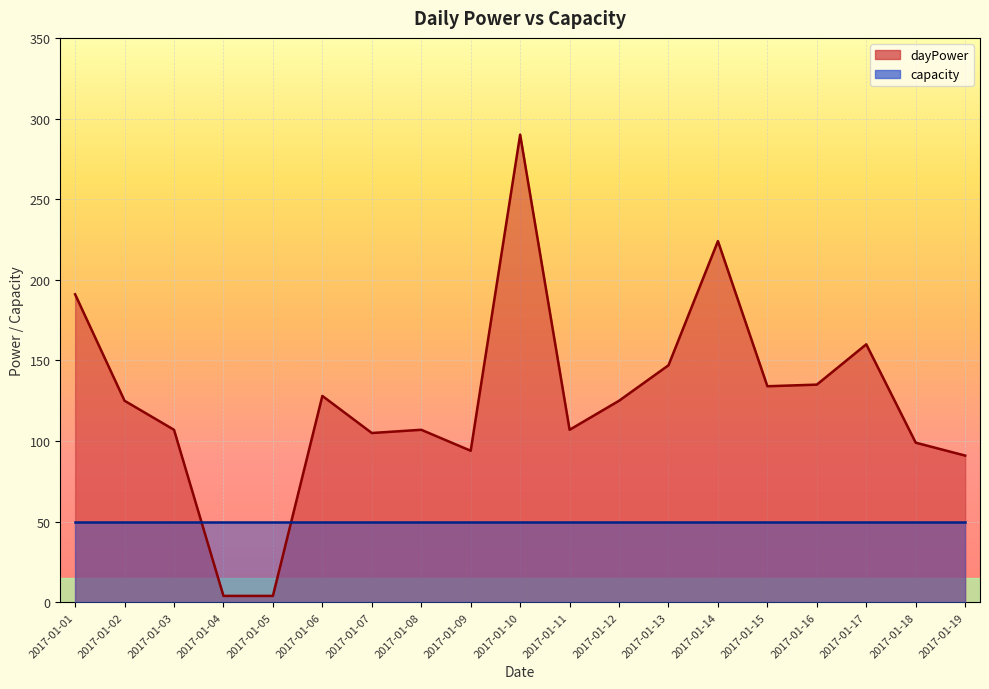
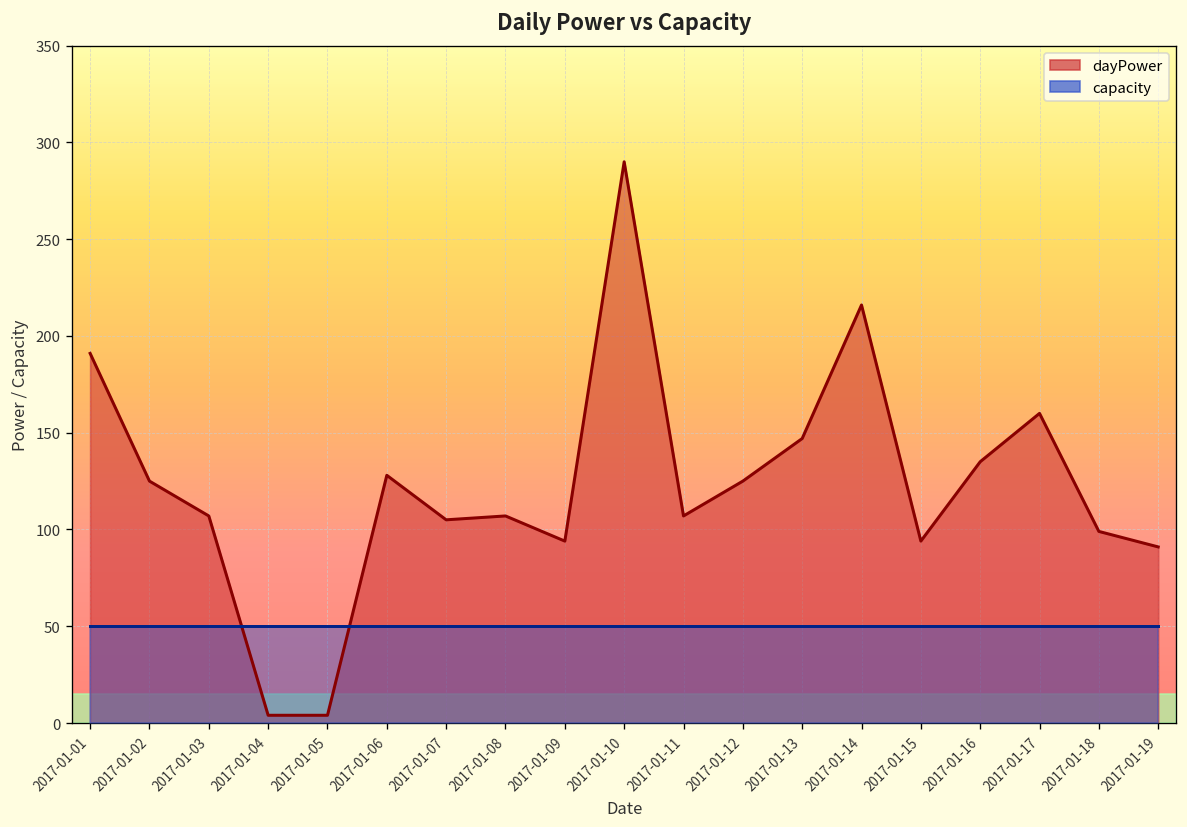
dayPower, 2017-01-14: 224 -> 216
dayPower, 2017-01-15: 134 -> 94
